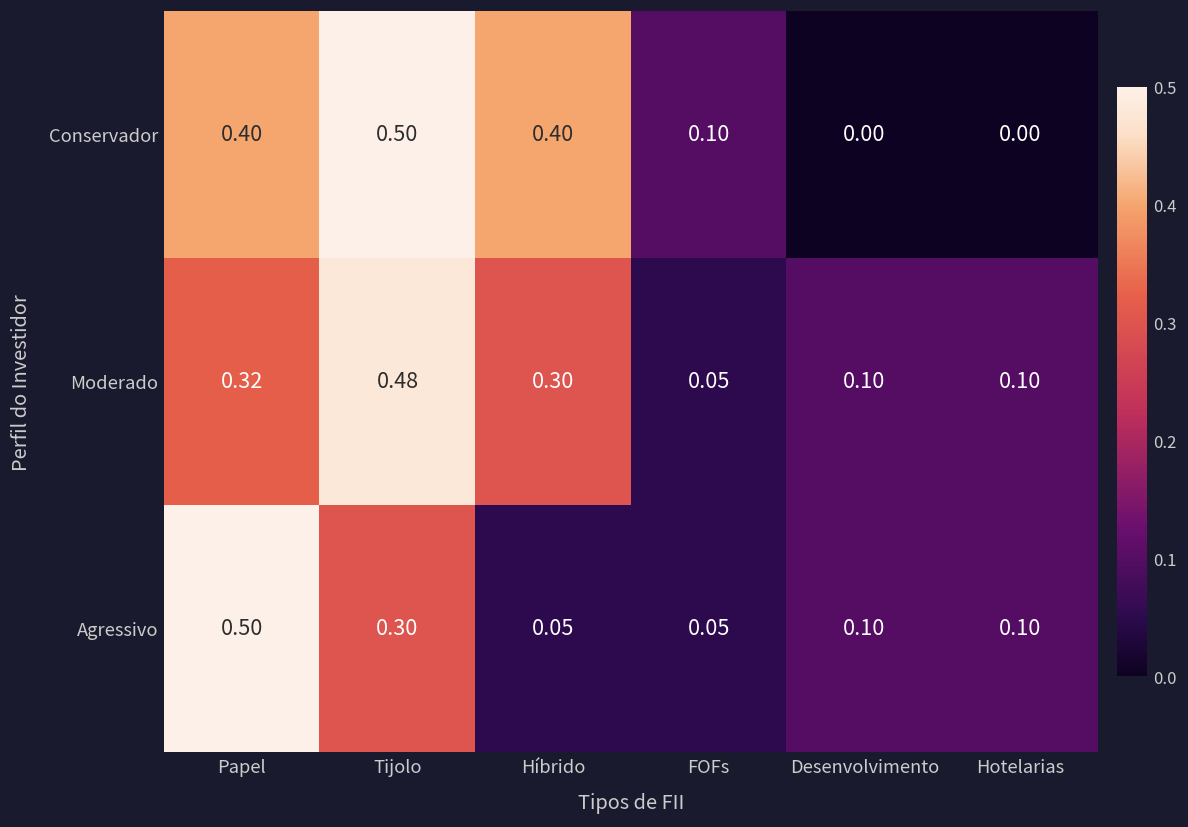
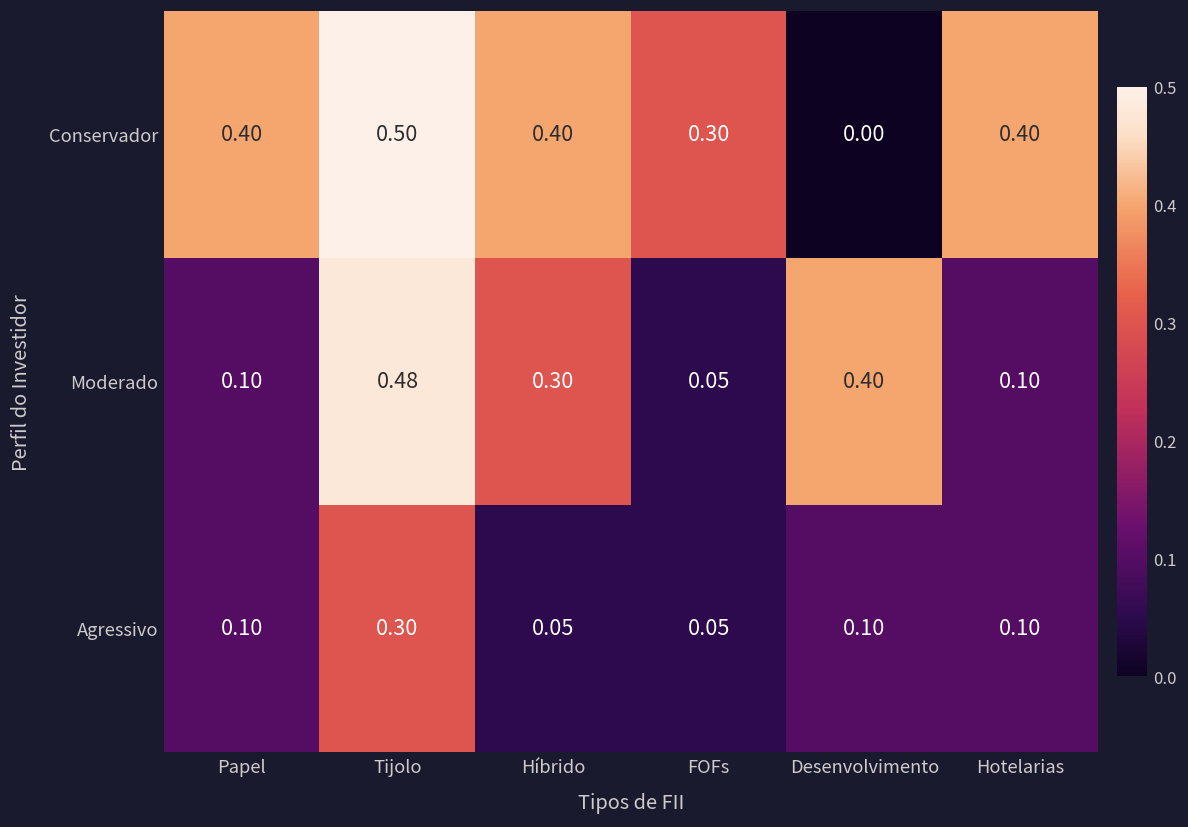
Conservador, FOFs: 0.10 -> 0.30
Conservador, Hotelarias: 0.00 -> 0.40
Moderado, Papel: 0.32 -> 0.10
Moderado, Desenvolvimento: 0.10 -> 0.40
Agressivo, Papel: 0.50 -> 0.10
